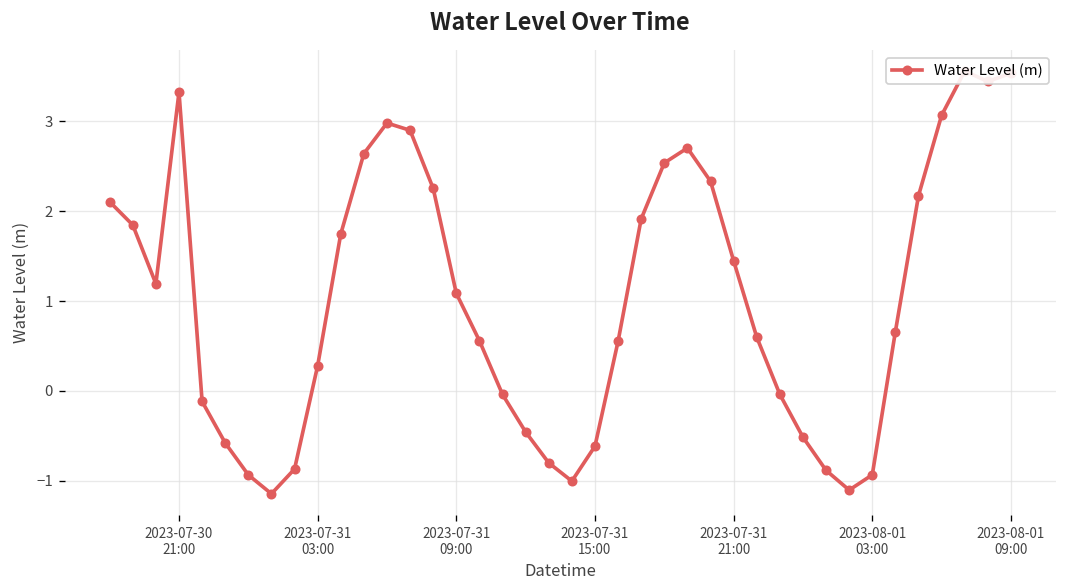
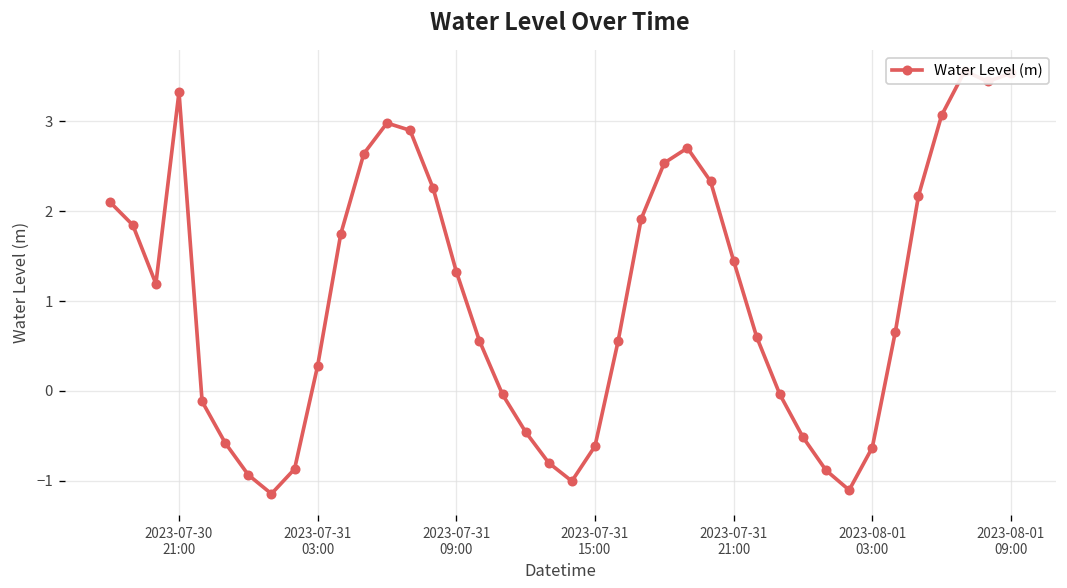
2023-07-31 09:00: 1.1 -> 1.3
2023-08-01 03:00: -0.9 -> -0.6
